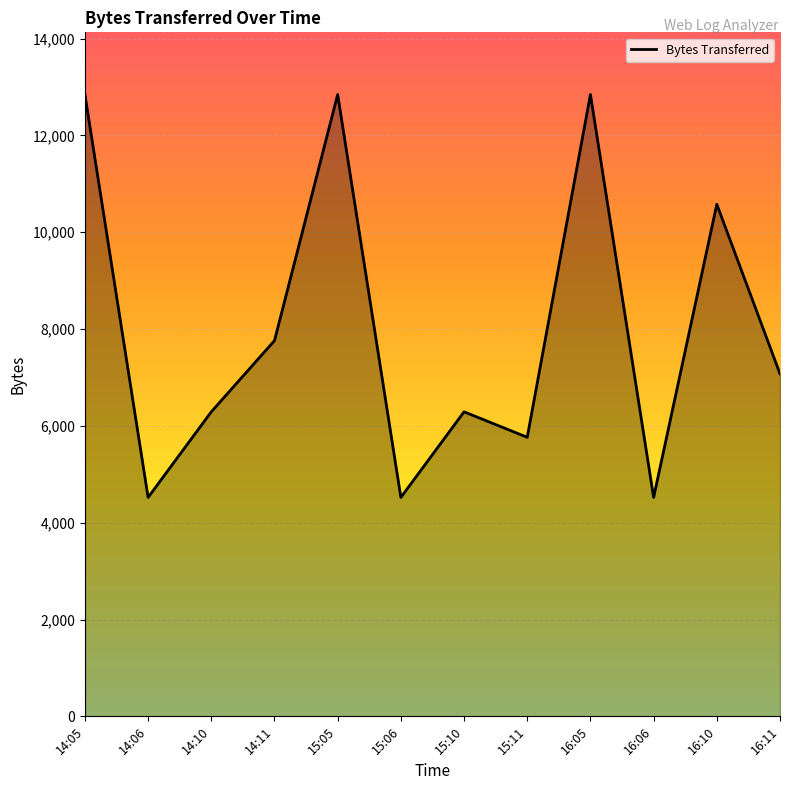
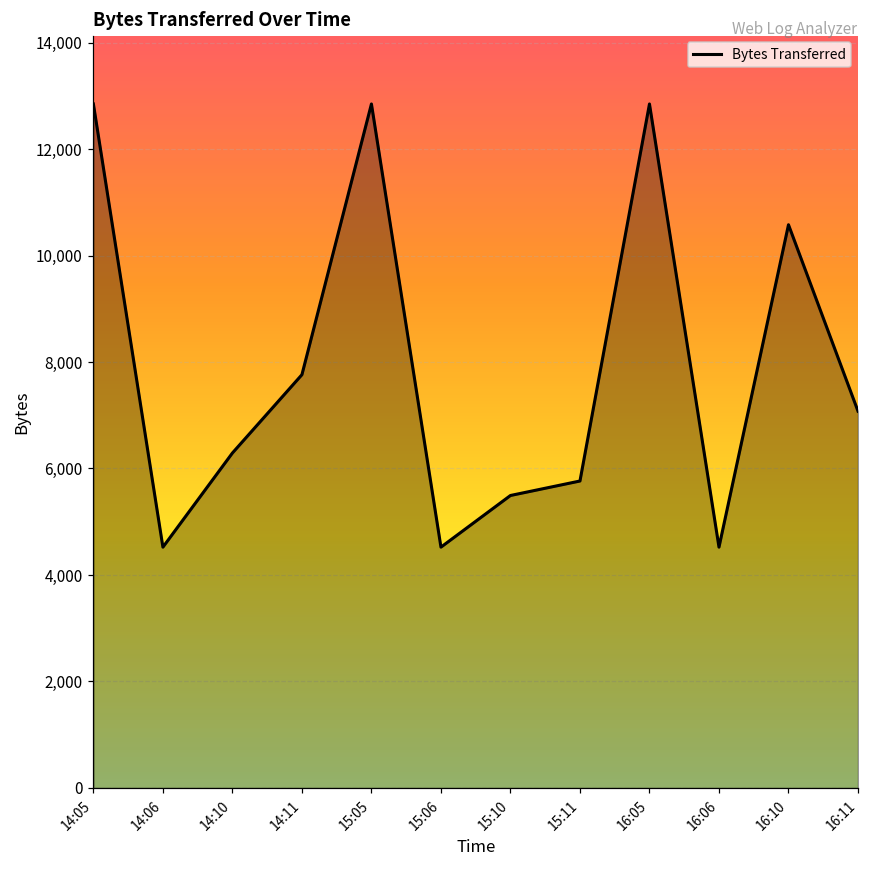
15:10: 6,300 -> 5,500
